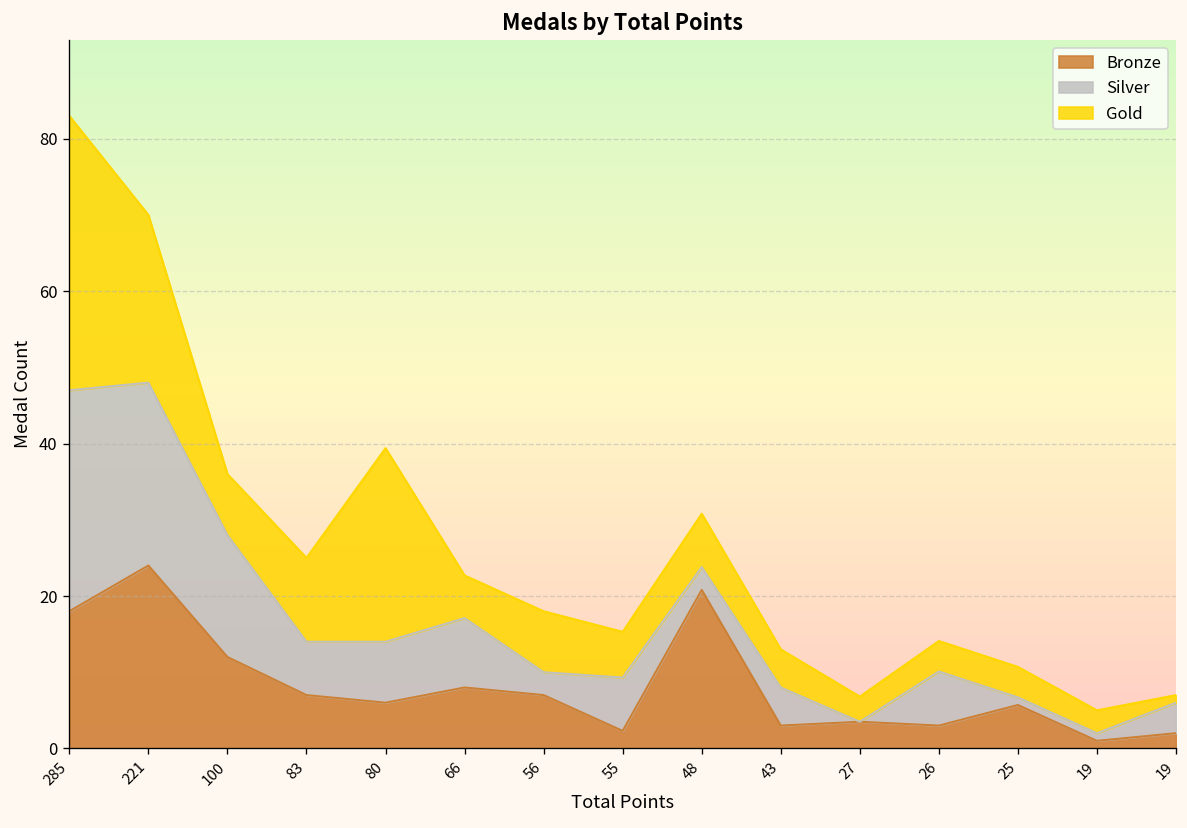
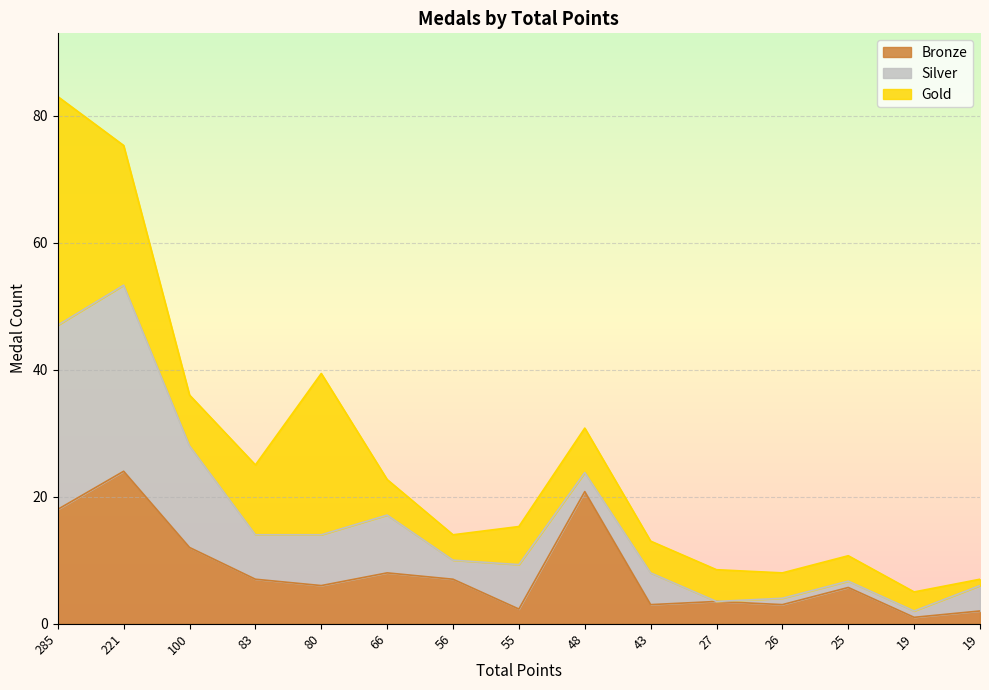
Silver, 221: 24 -> 29
Gold, 56: 8 -> 4
Gold, 27: 3 -> 5
Silver, 26: 7 -> 1
